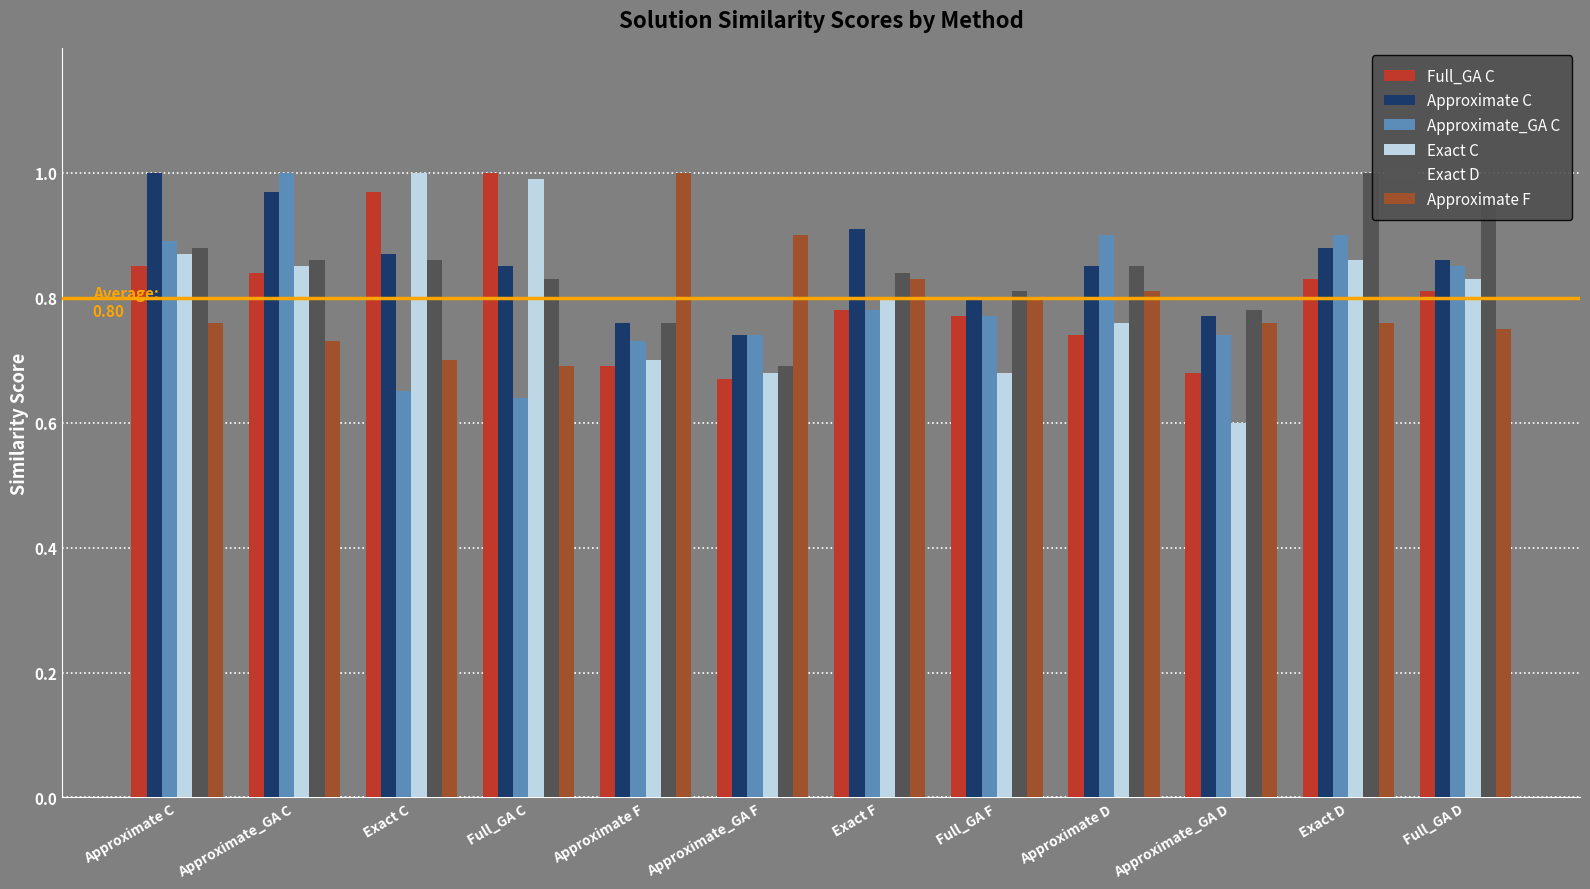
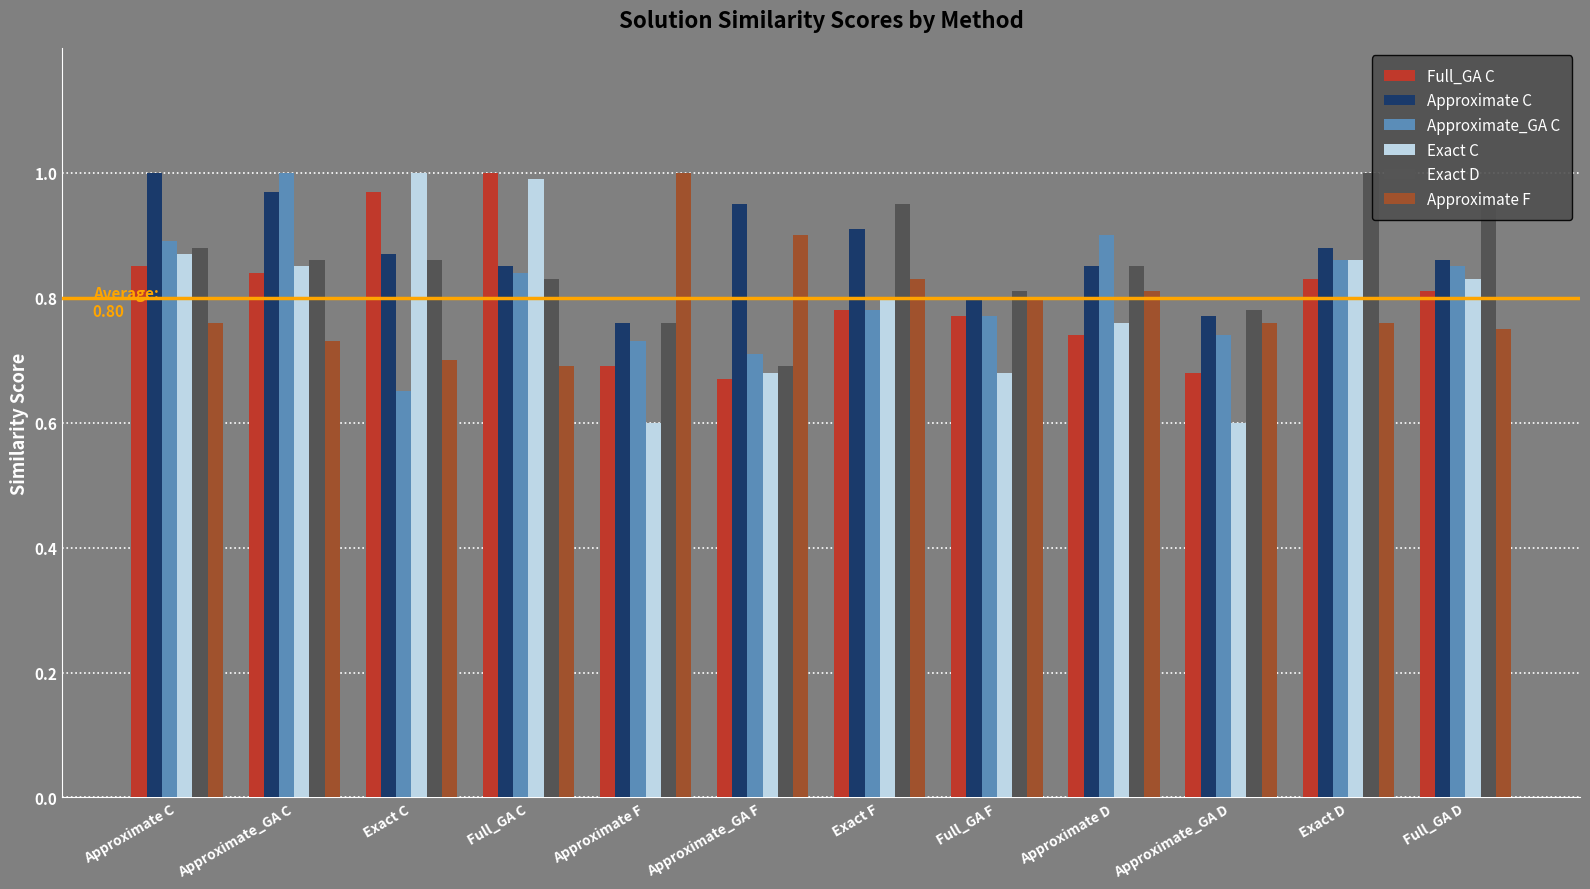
Approximate_GA C, Full_GA C: 0.64 -> 0.84
Exact C, Approximate F: 0.7 -> 0.6
Approximate C, Approximate_GA F: 0.74 -> 0.95
Approximate_GA C, Approximate_GA F: 0.74 -> 0.71
Exact D, Exact F: 0.84 -> 0.95
Approximate_GA C, Exact D: 0.90 -> 0.86
